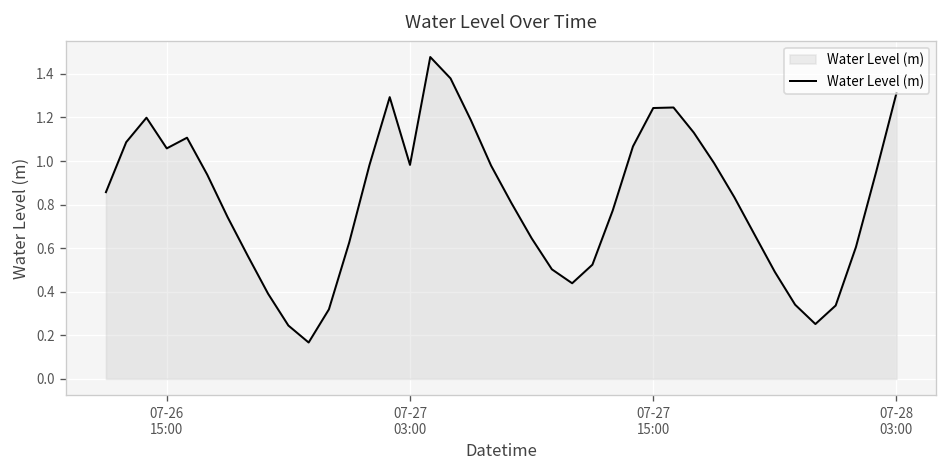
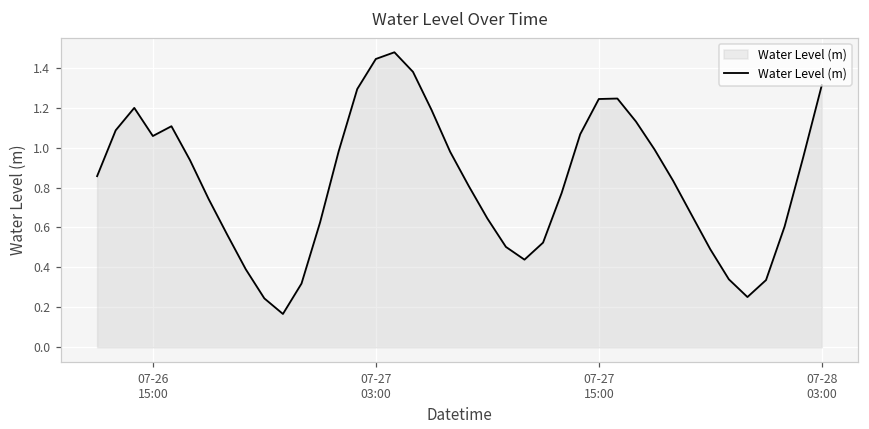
07-27 03:00: 0.98 -> 1.44
